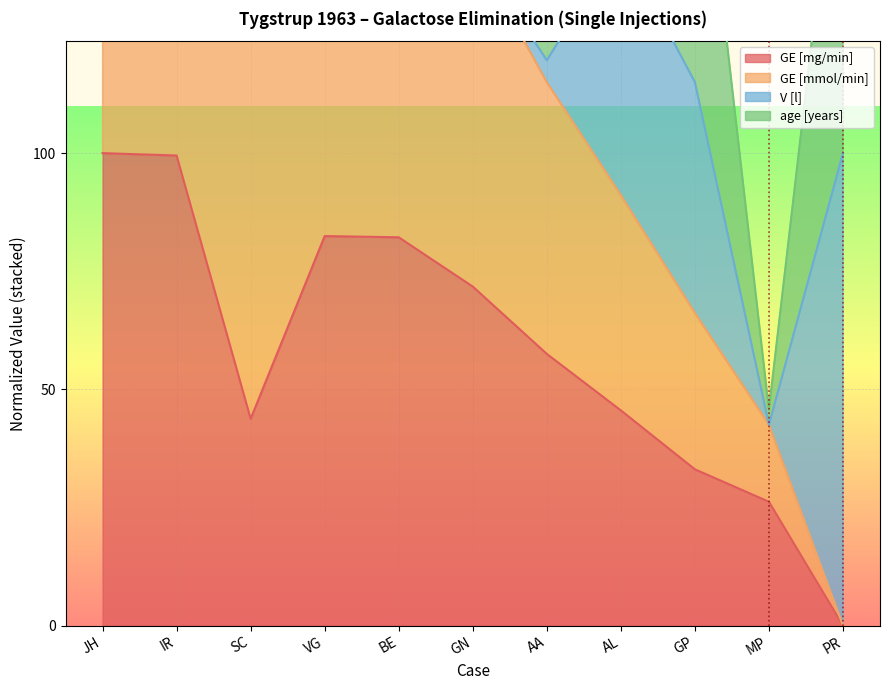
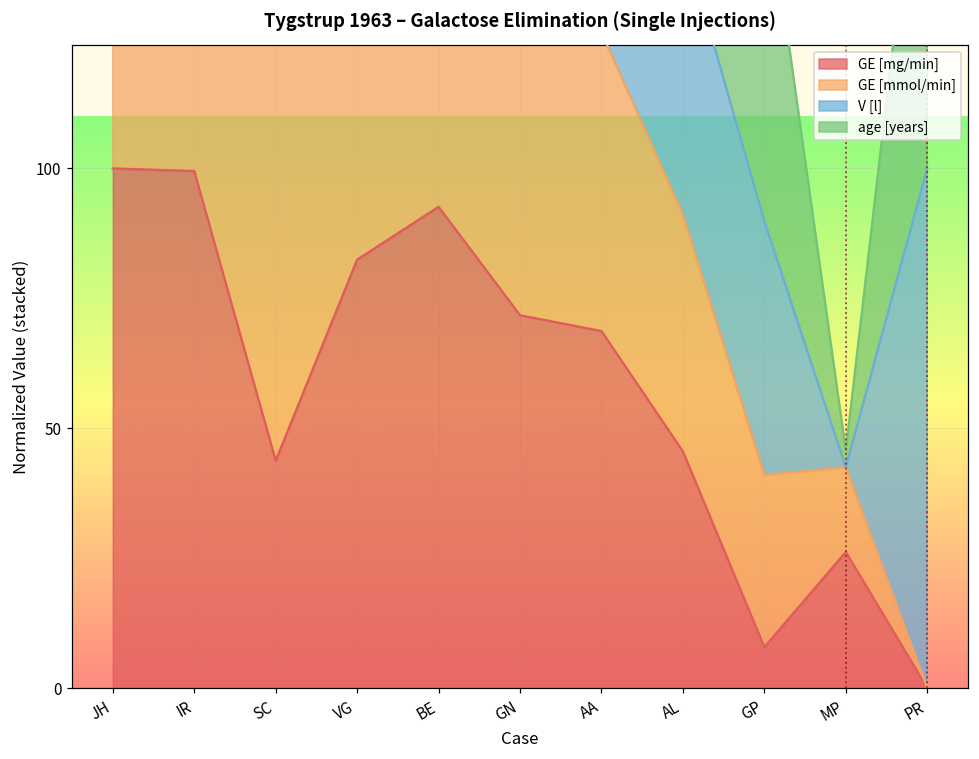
GE [mg/min], BE: 82 -> 93
GE [mg/min], AA: 58 -> 69
GE [mg/min], GP: 33 -> 8
